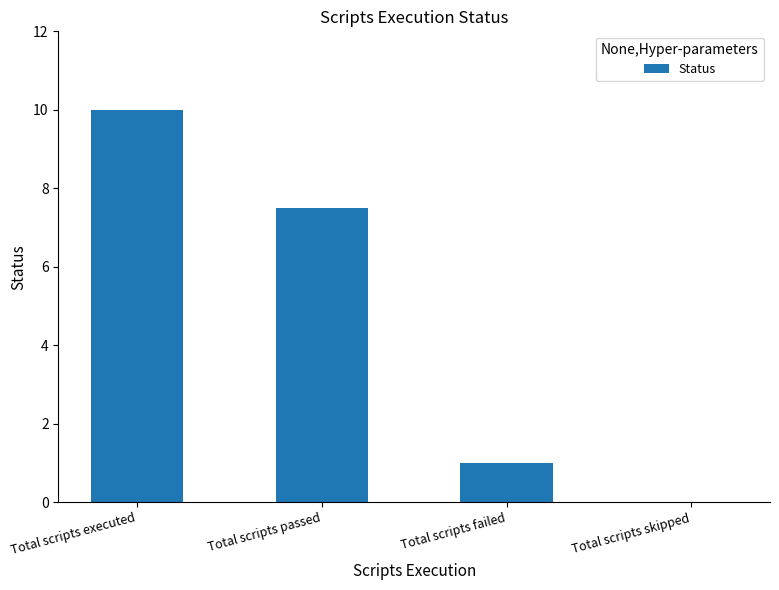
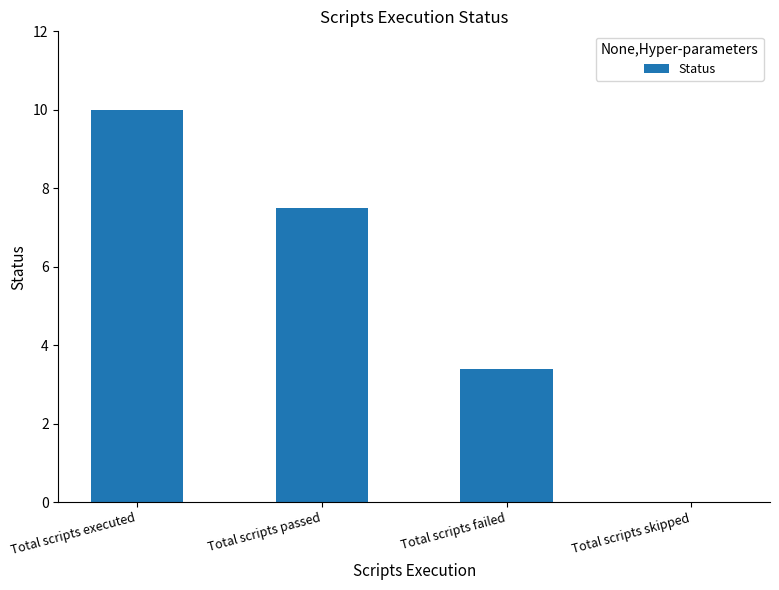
Total scripts failed: 1.0 -> 3.4
